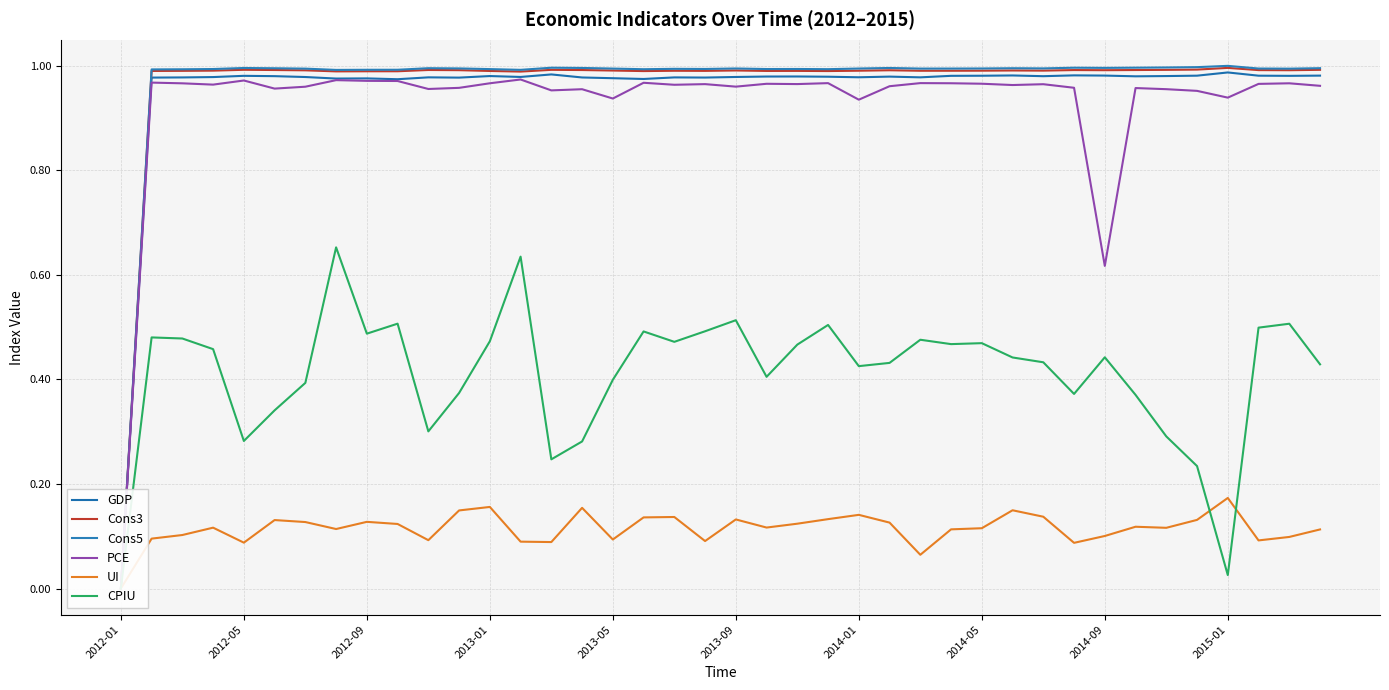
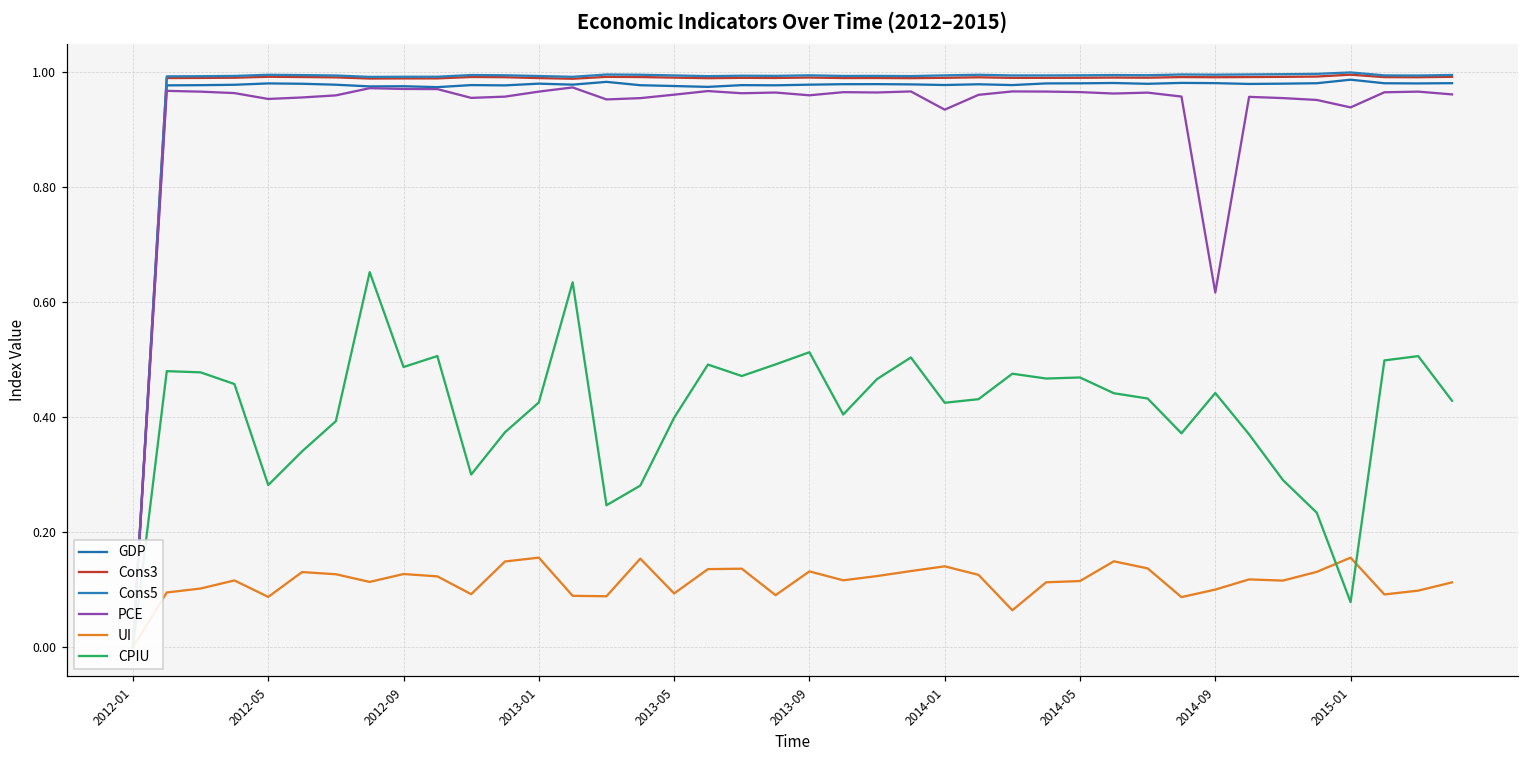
PCE, 2012-05: 0.97 -> 0.95
CPIU, 2013-01: 0.47 -> 0.43
PCE, 2013-05: 0.94 -> 0.96
UI, 2015-01: 0.17 -> 0.16
CPIU, 2015-01: 0.03 -> 0.08
